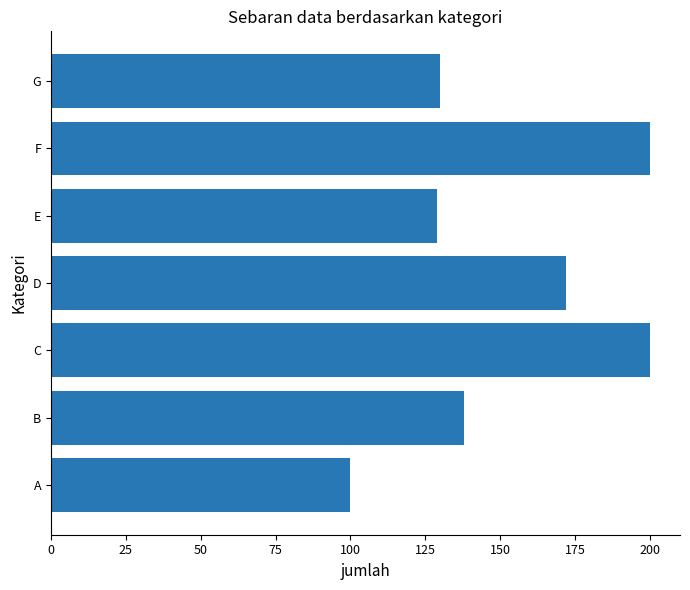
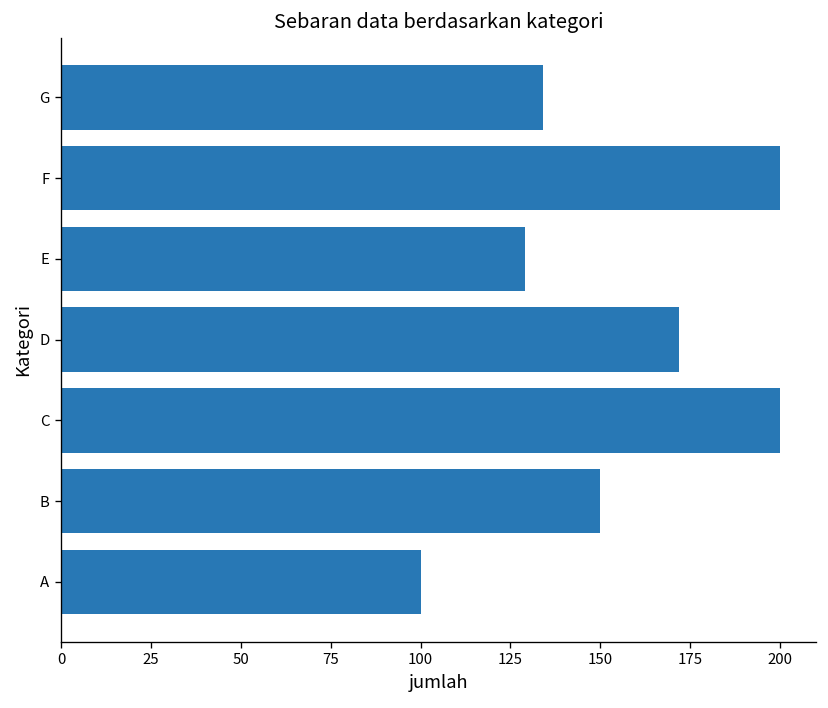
G: 130 -> 134
B: 138 -> 150
